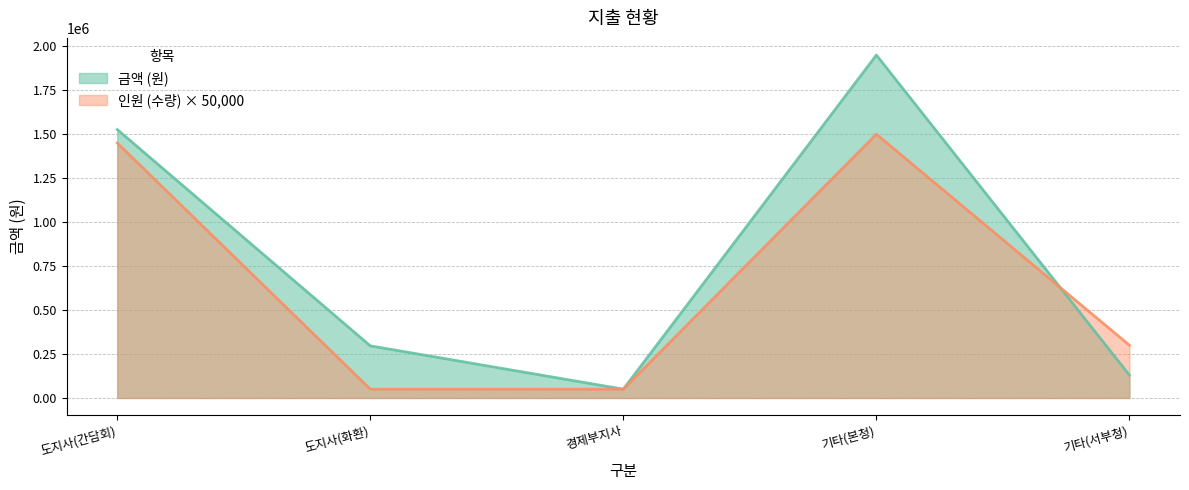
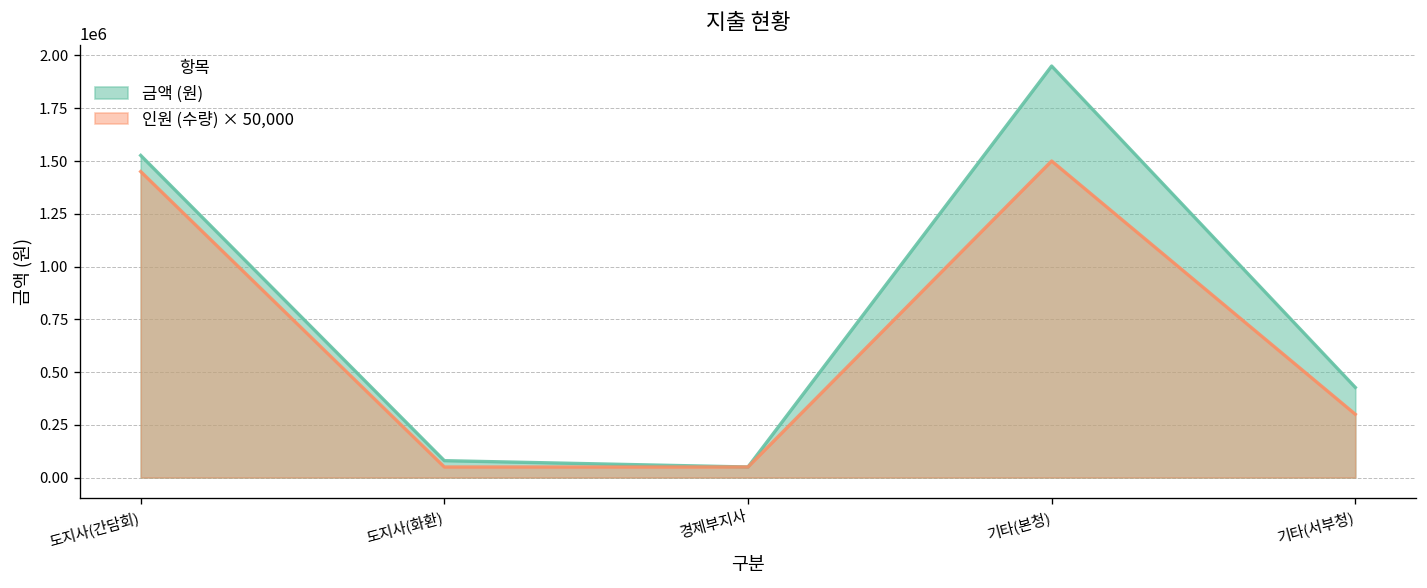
금액 (원), 도지사(화환): 300000 -> 80000
금액 (원), 기타(서부청): 130000 -> 430000
